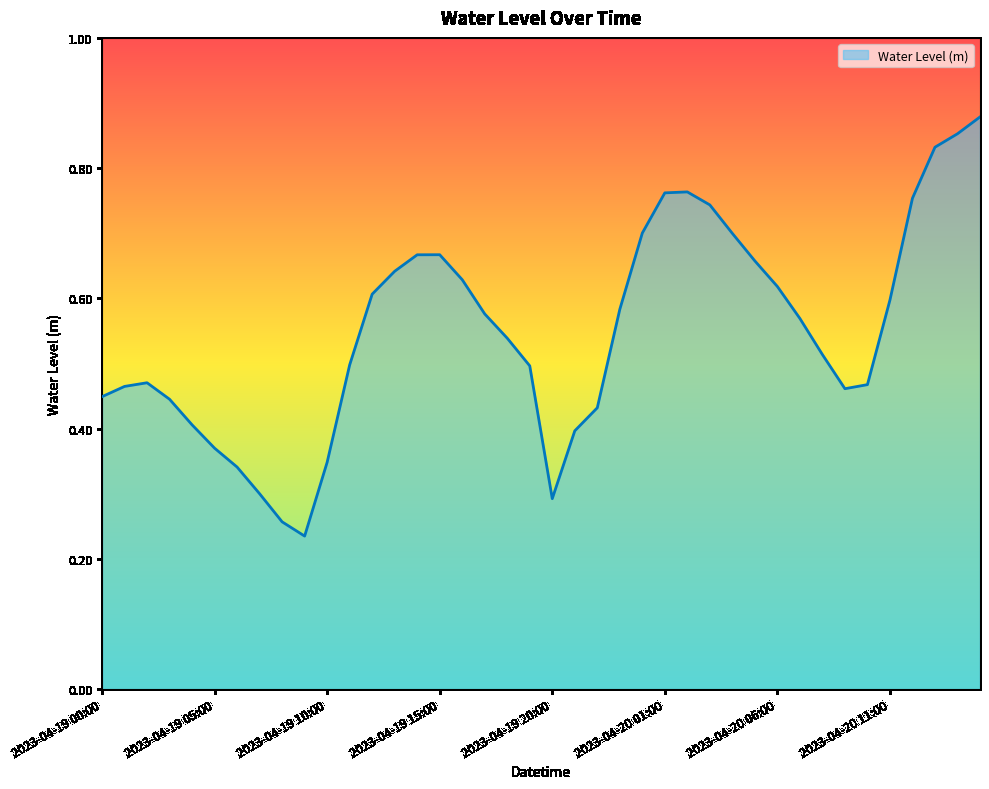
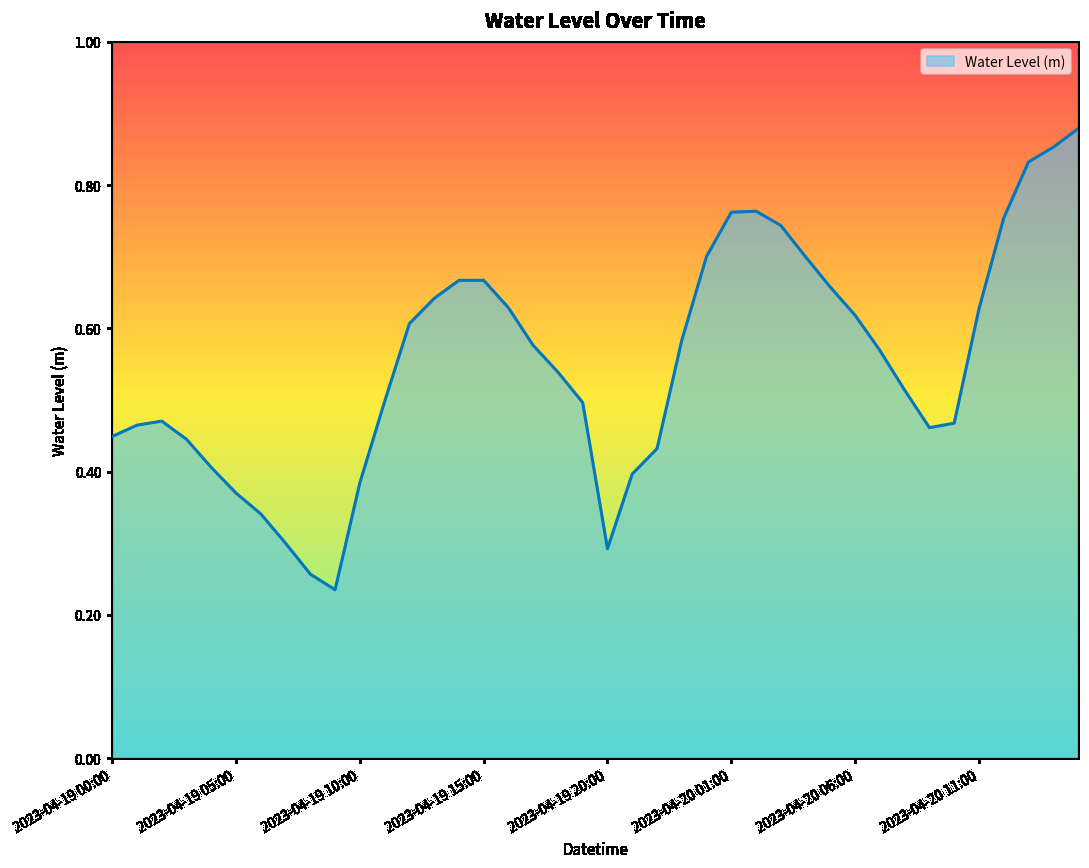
2023-04-19 10:00: 0.35 -> 0.38
2023-04-20 11:00: 0.60 -> 0.63
